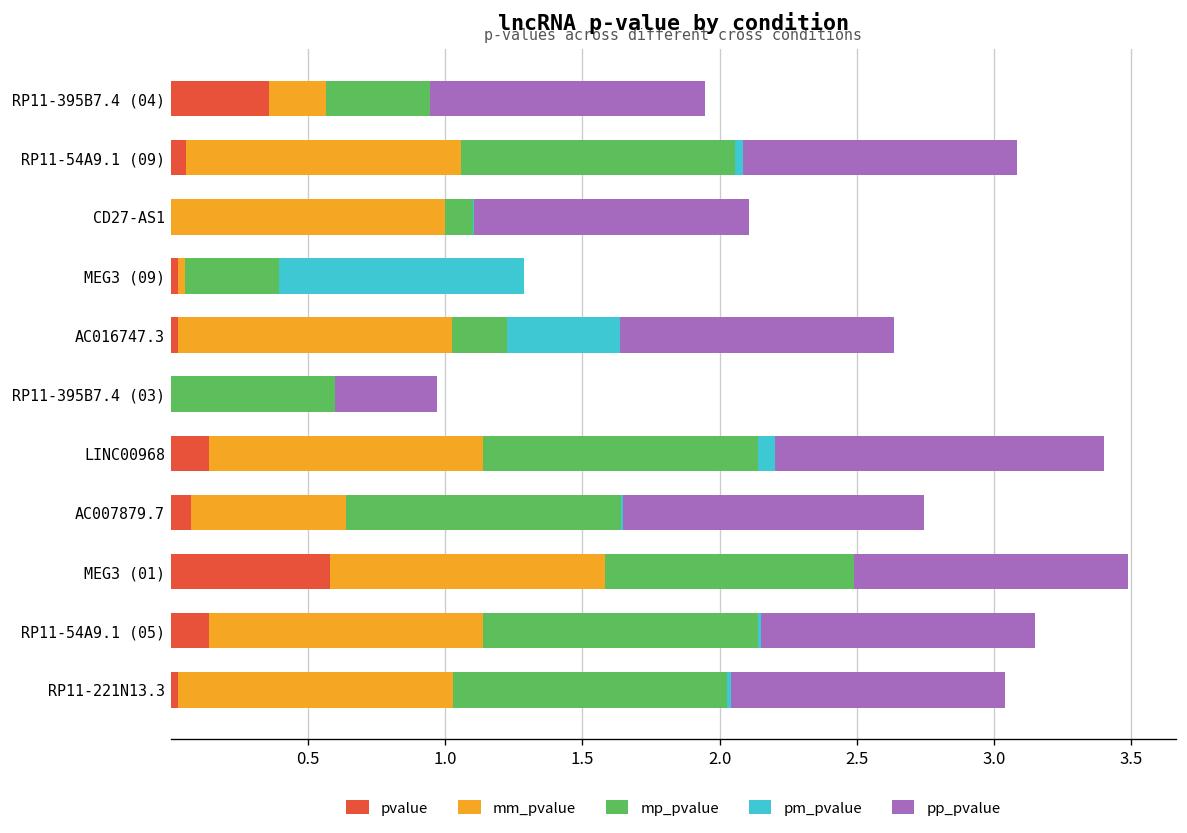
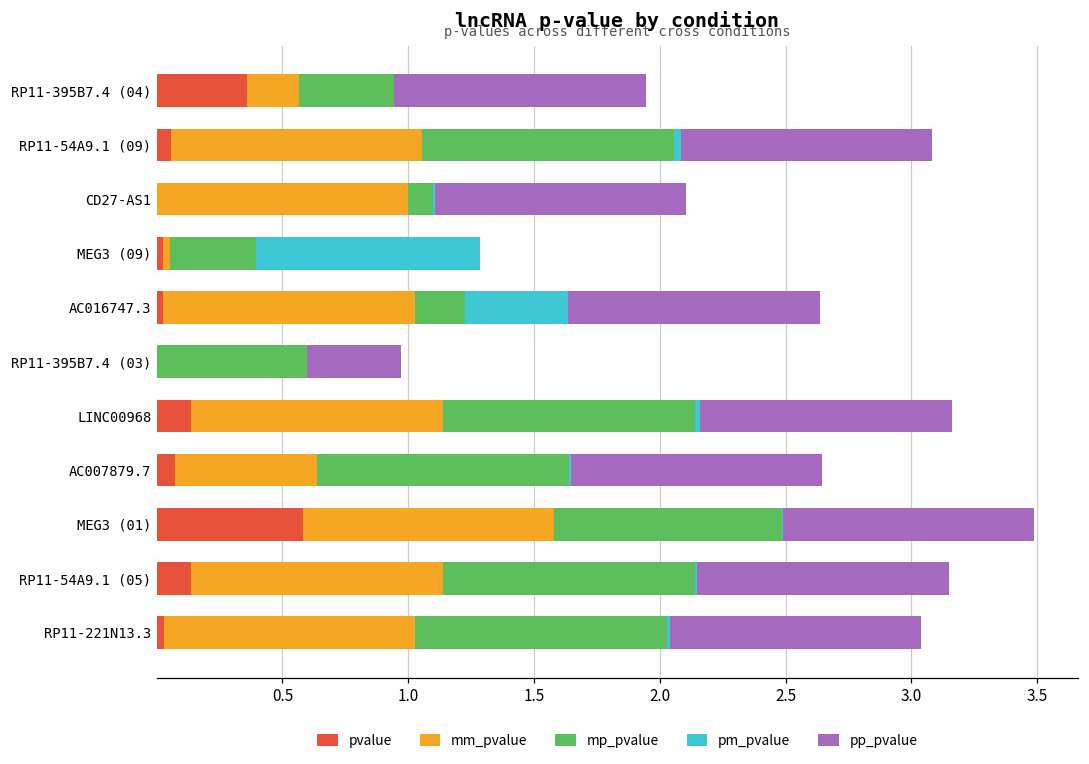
pm_pvalue, LINC00968: 0.06 -> 0.02
pp_pvalue, LINC00968: 1.2 -> 1.0
pp_pvalue, AC007879.7: 1.1 -> 1.0
